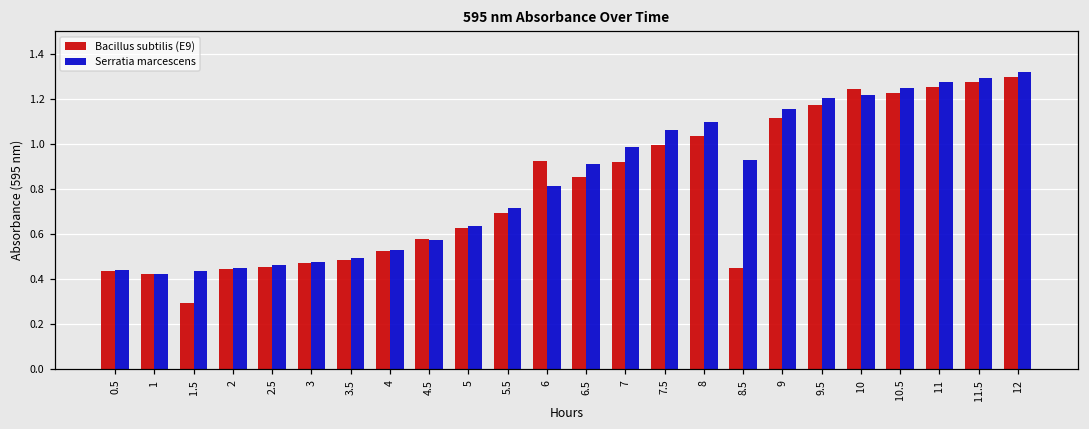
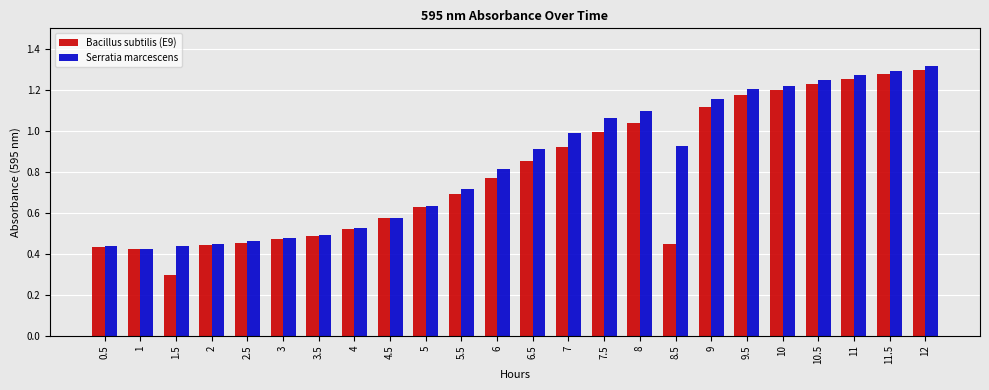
Bacillus subtilis (E9), 6: 0.92 -> 0.77
Bacillus subtilis (E9), 10: 1.24 -> 1.20
